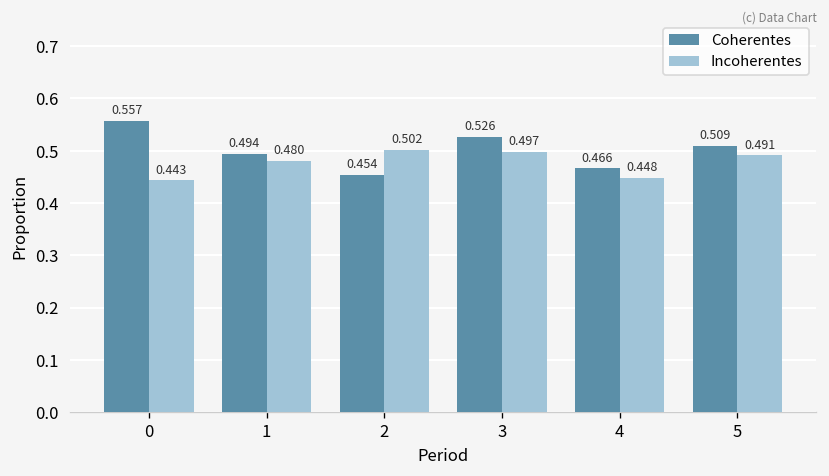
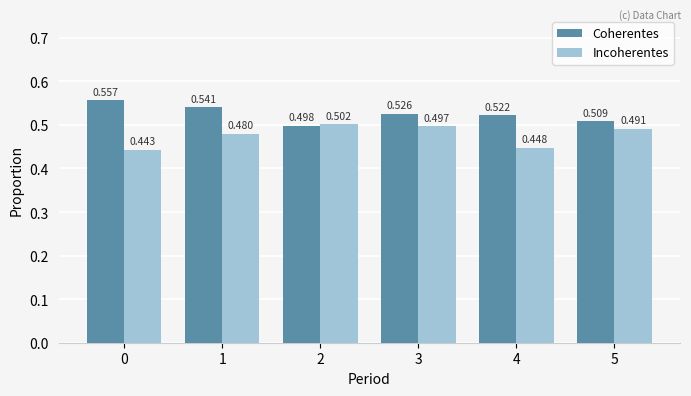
Coherentes, 1: 0.494 -> 0.541
Coherentes, 2: 0.454 -> 0.498
Coherentes, 4: 0.466 -> 0.522
